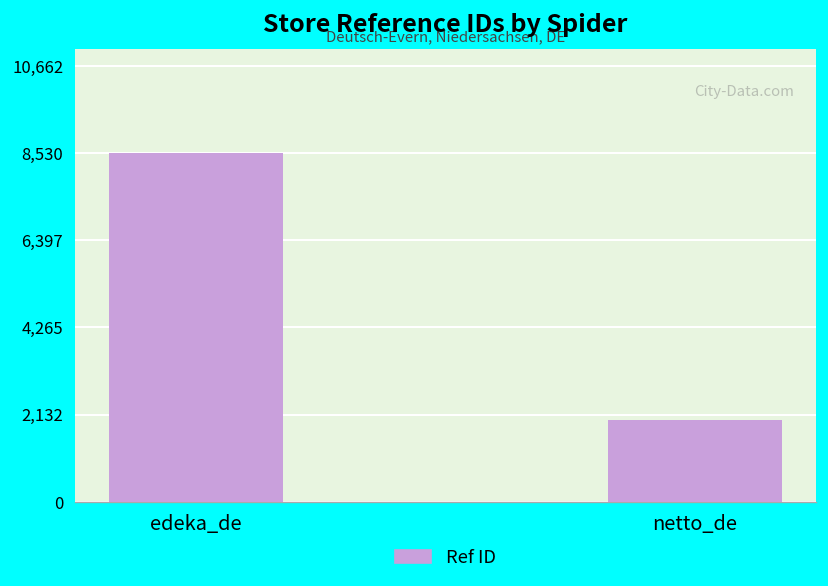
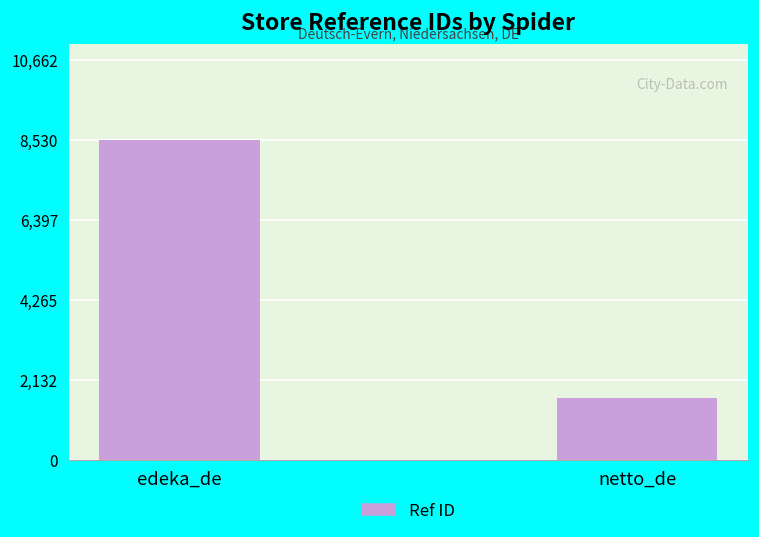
netto_de: 2,000 -> 1,600
